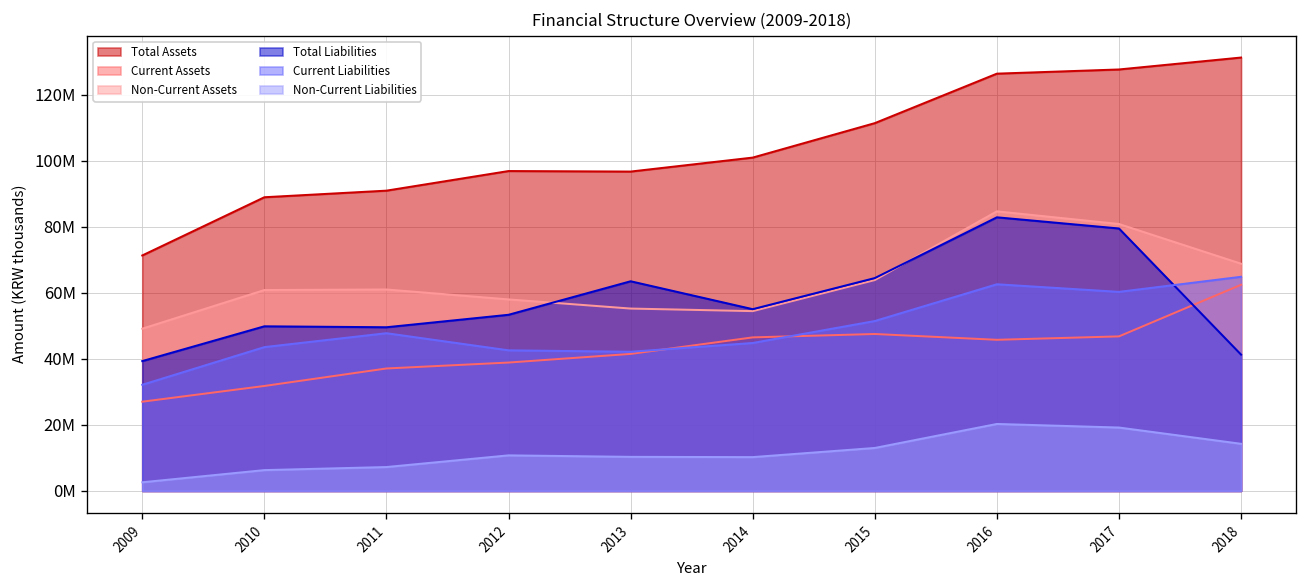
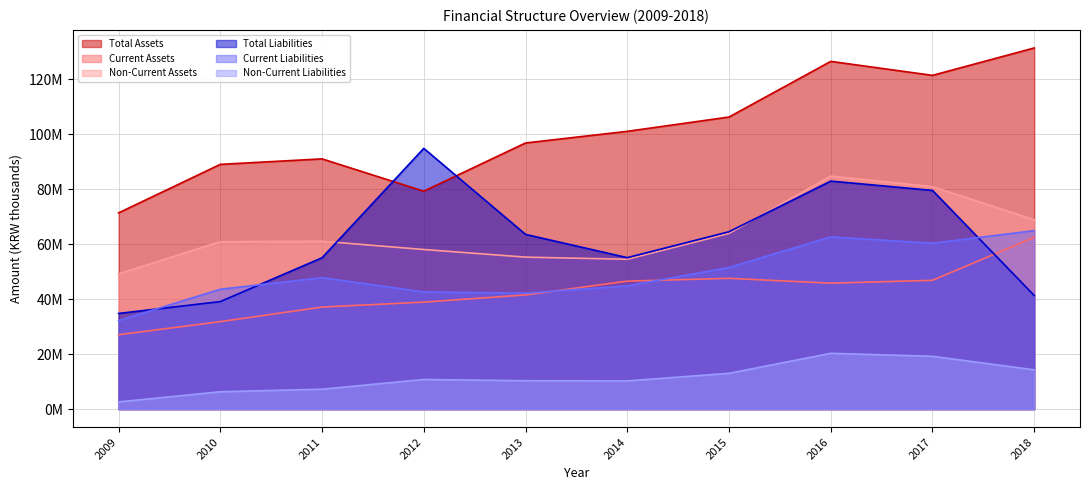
Total Liabilities, 2009: 39000000 -> 35000000
Total Liabilities, 2010: 50000000 -> 39000000
Total Liabilities, 2011: 50000000 -> 55000000
Total Assets, 2012: 97000000 -> 79000000
Total Liabilities, 2012: 53000000 -> 95000000
Total Assets, 2015: 111000000 -> 106000000
Total Assets, 2017: 128000000 -> 121000000
